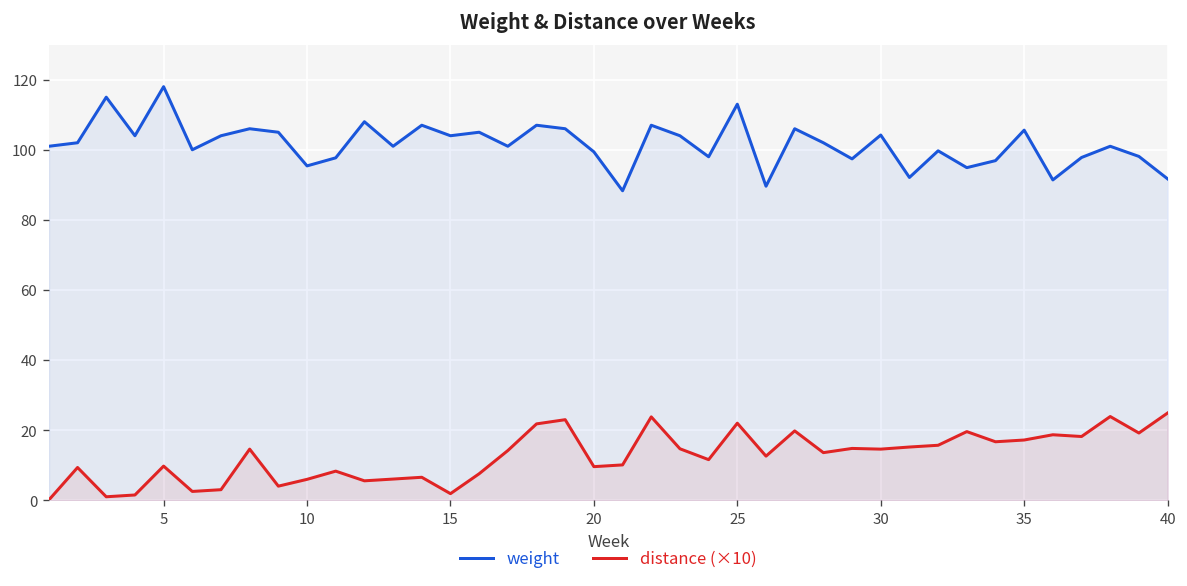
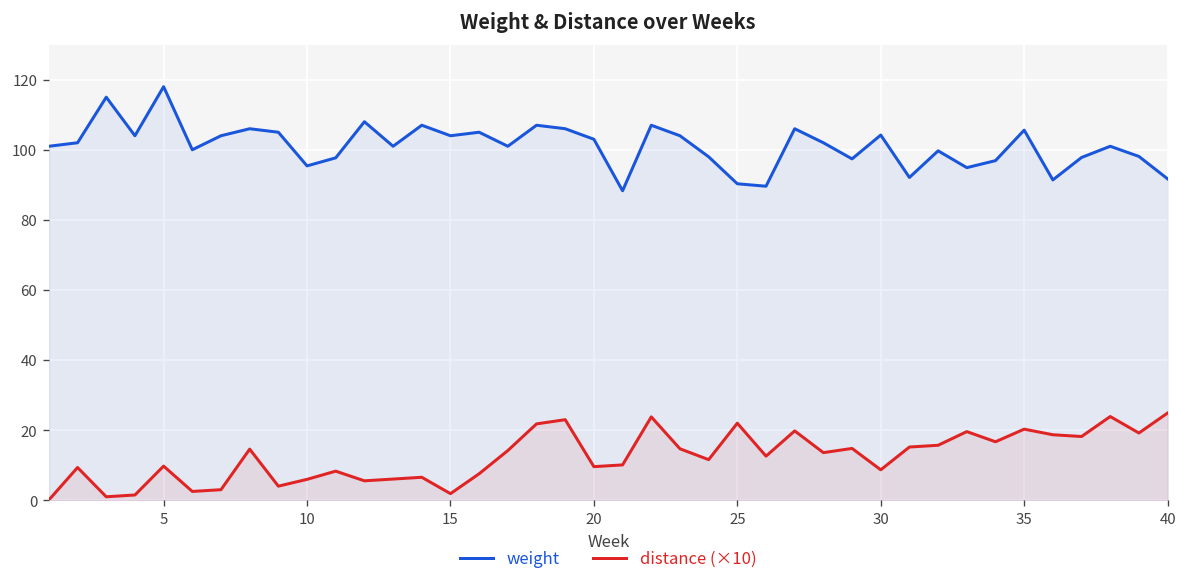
weight, 20: 99 -> 103
weight, 25: 113 -> 90
distance (×10), 30: 15 -> 9
distance (×10), 35: 17 -> 20
